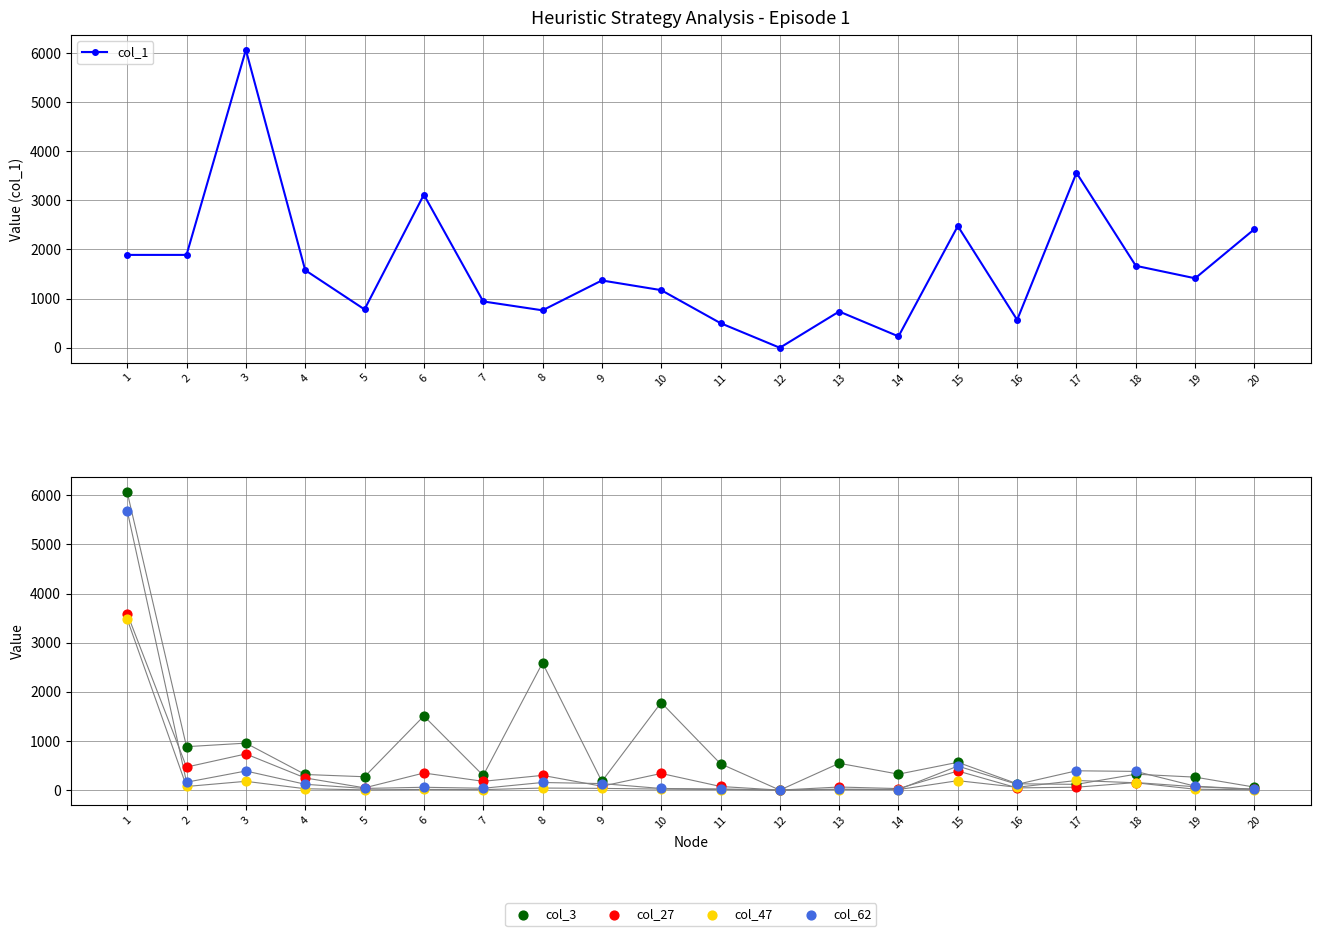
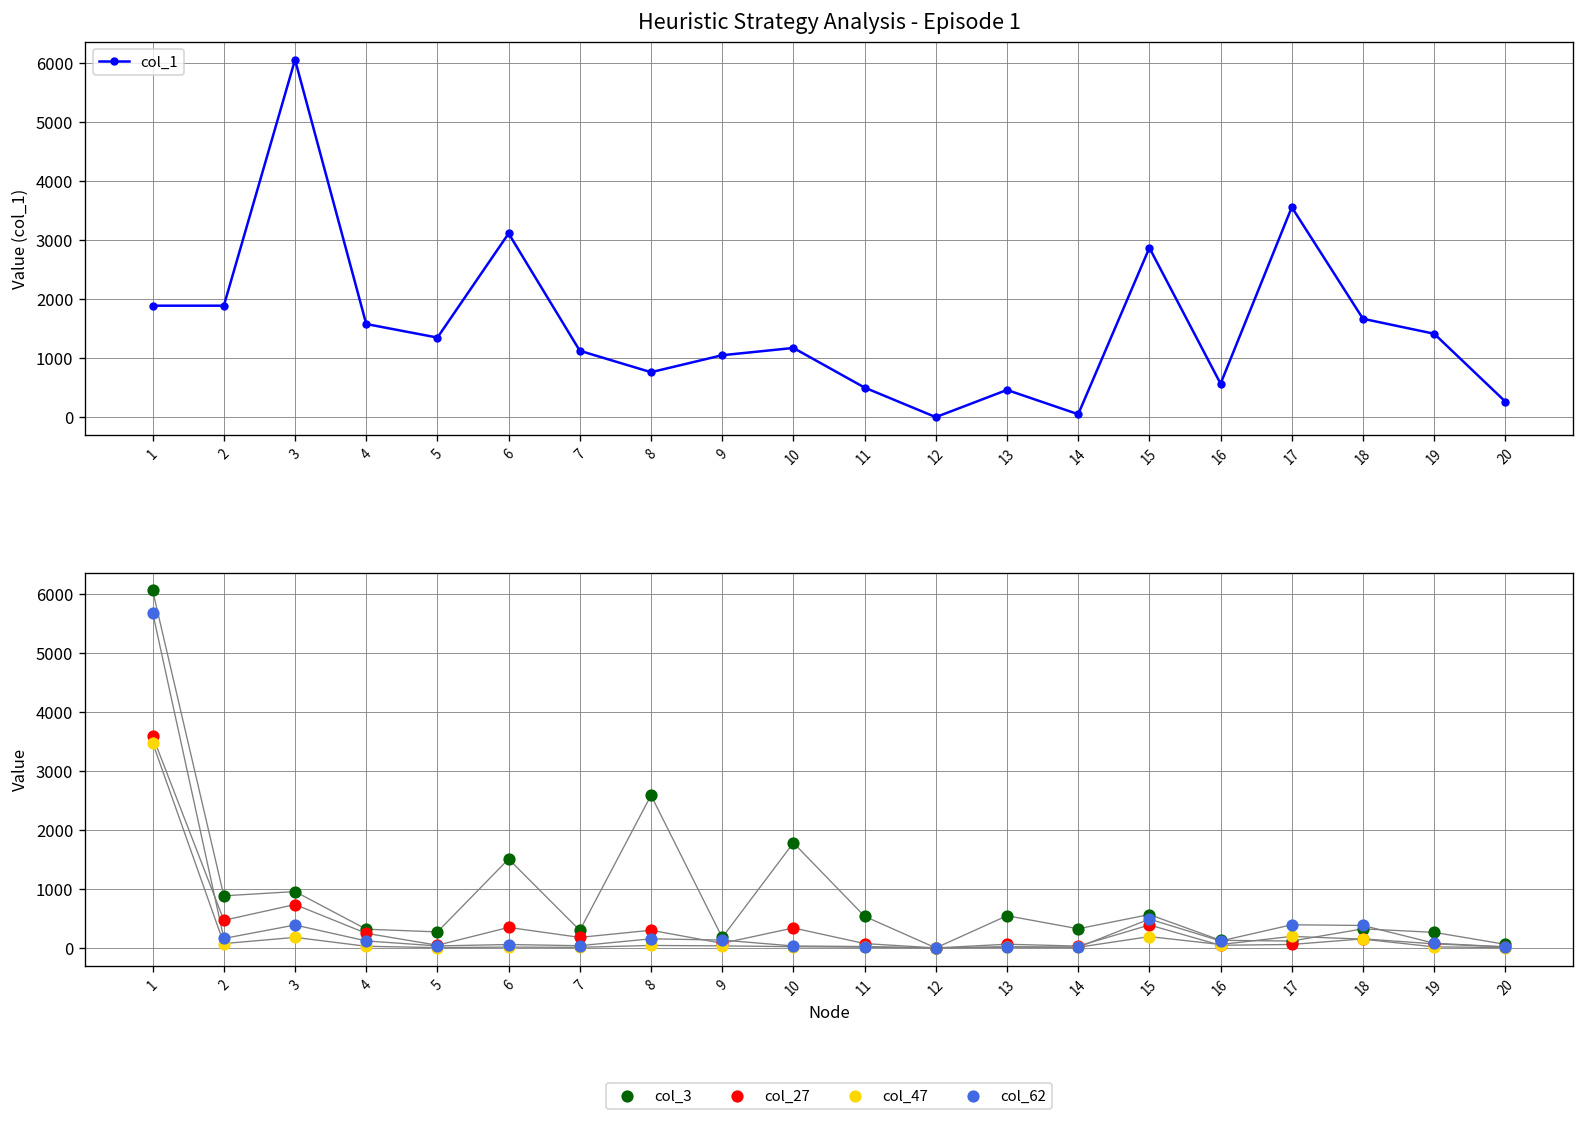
Heuristic Strategy Analysis - Episode 1, 5: 800 -> 1300
Heuristic Strategy Analysis - Episode 1, 7: 900 -> 1100
Heuristic Strategy Analysis - Episode 1, 9: 1400 -> 1100
Heuristic Strategy Analysis - Episode 1, 13: 700 -> 500
Heuristic Strategy Analysis - Episode 1, 14: 200 -> 0
Heuristic Strategy Analysis - Episode 1, 15: 2500 -> 2900
Heuristic Strategy Analysis - Episode 1, 20: 2400 -> 300
